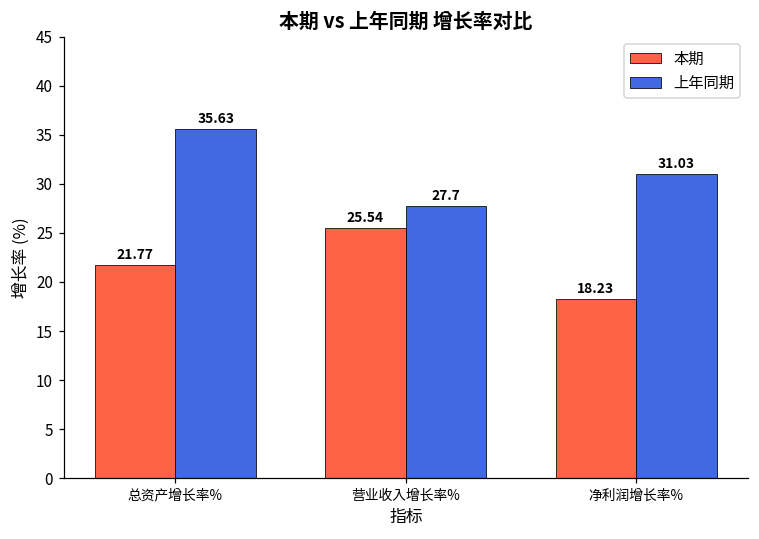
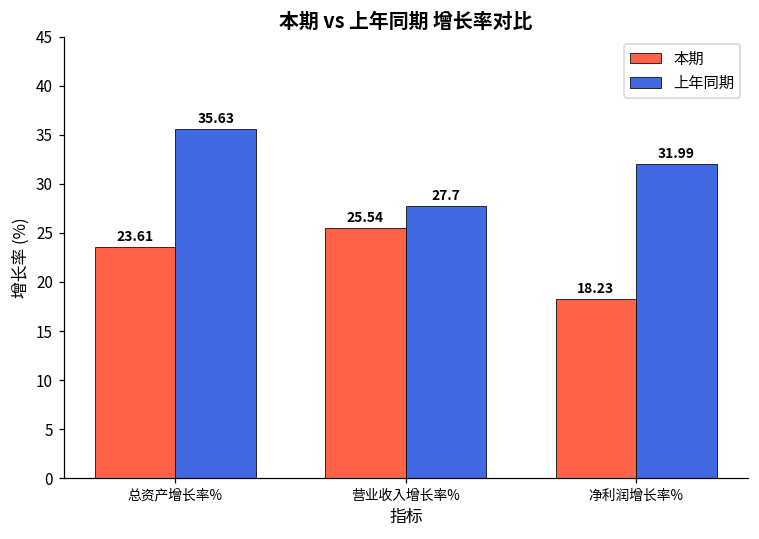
本期, 总资产增长率%: 21.77 -> 23.61
上年同期, 净利润增长率%: 31.03 -> 31.99
